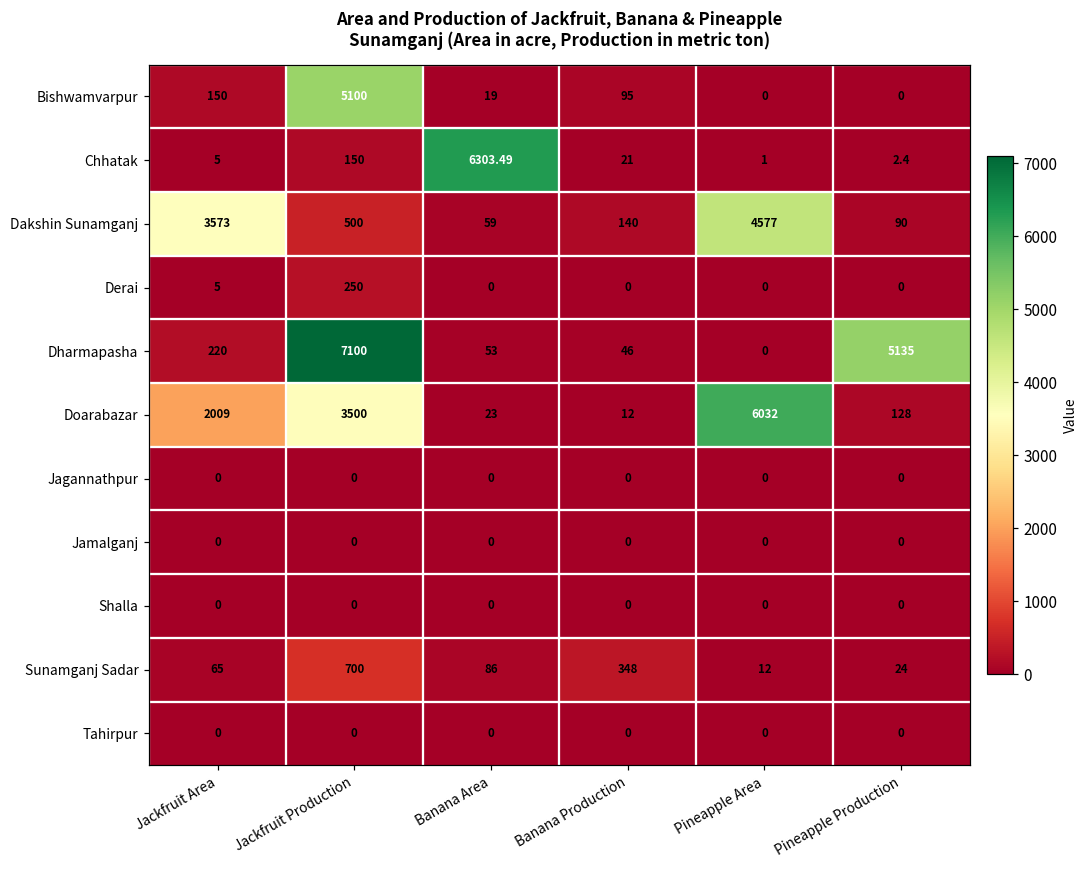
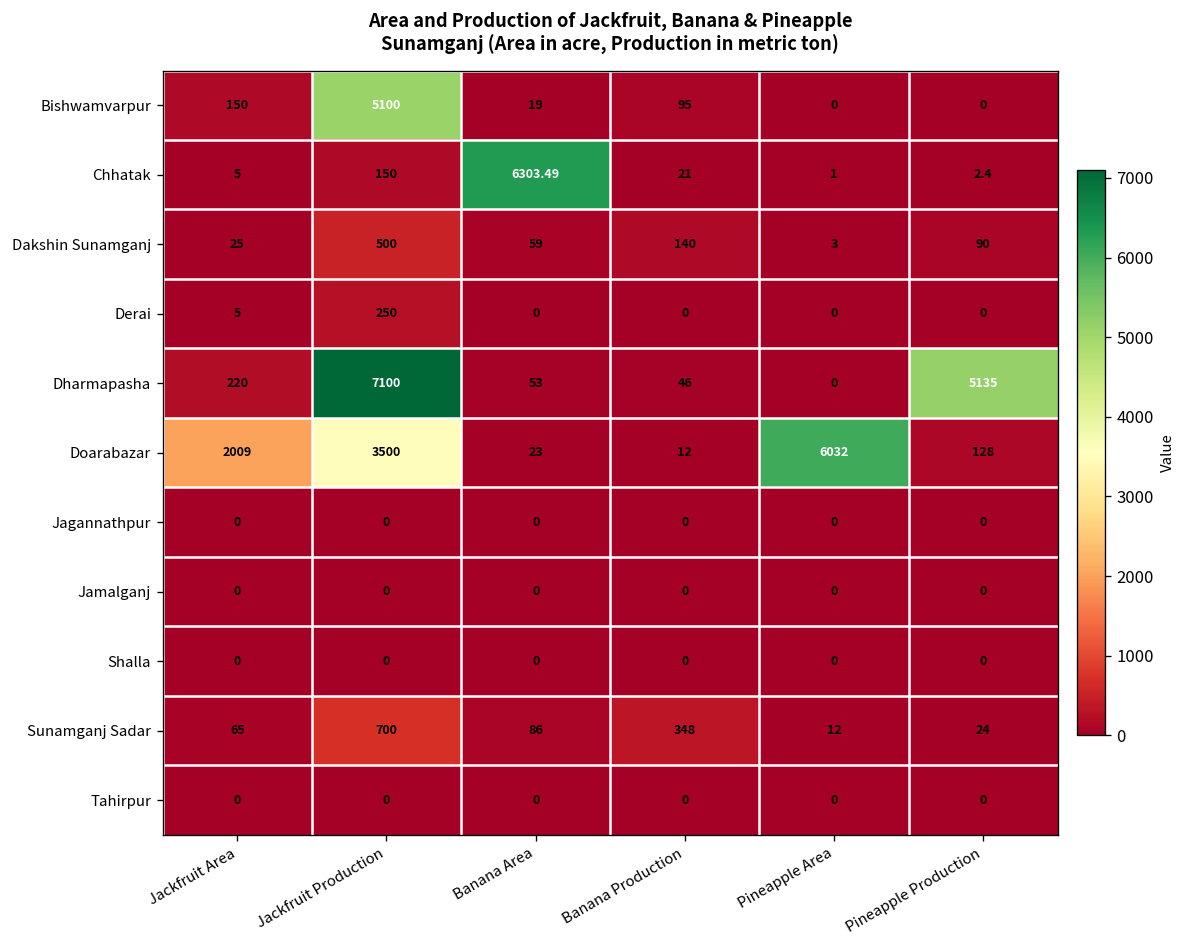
Dakshin Sunamganj, Jackfruit Area: 3573 -> 25
Dakshin Sunamganj, Pineapple Area: 4577 -> 3
